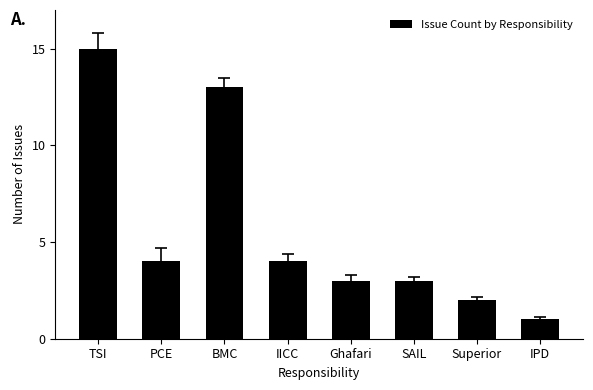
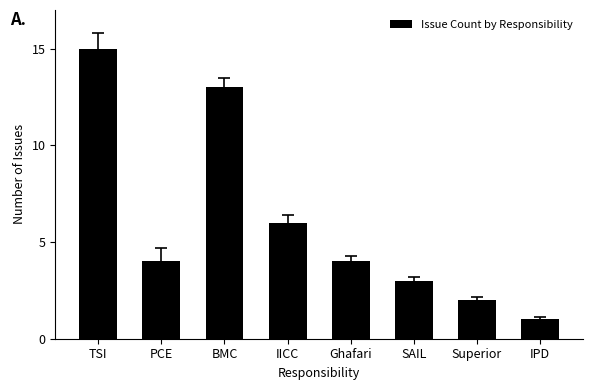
Issue Count by Responsibility, IICC: 4 -> 6
Issue Count by Responsibility, Ghafari: 3 -> 4
